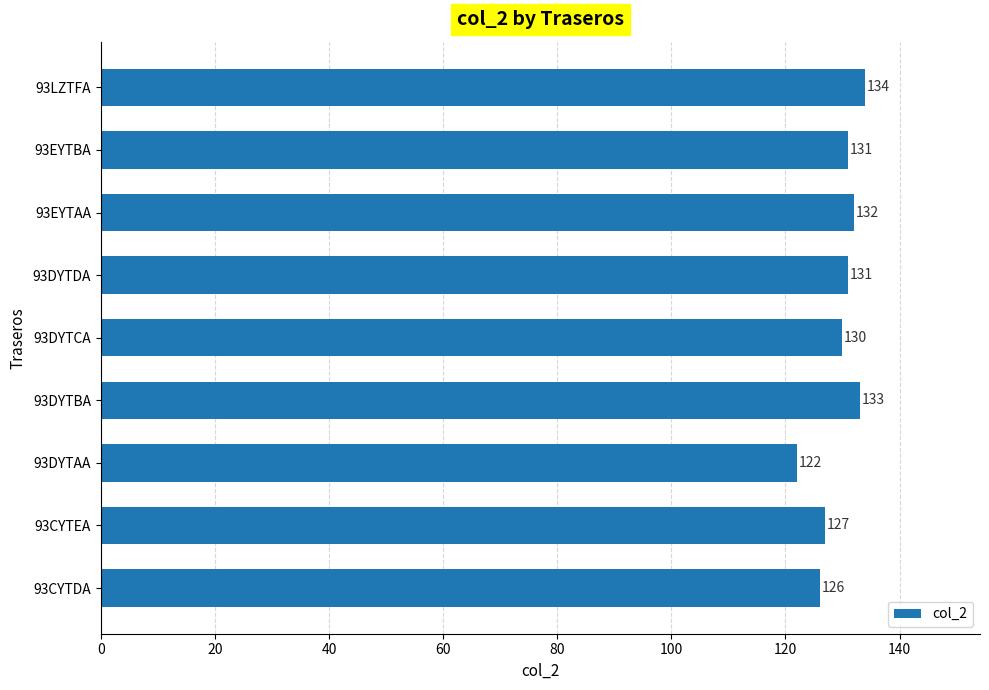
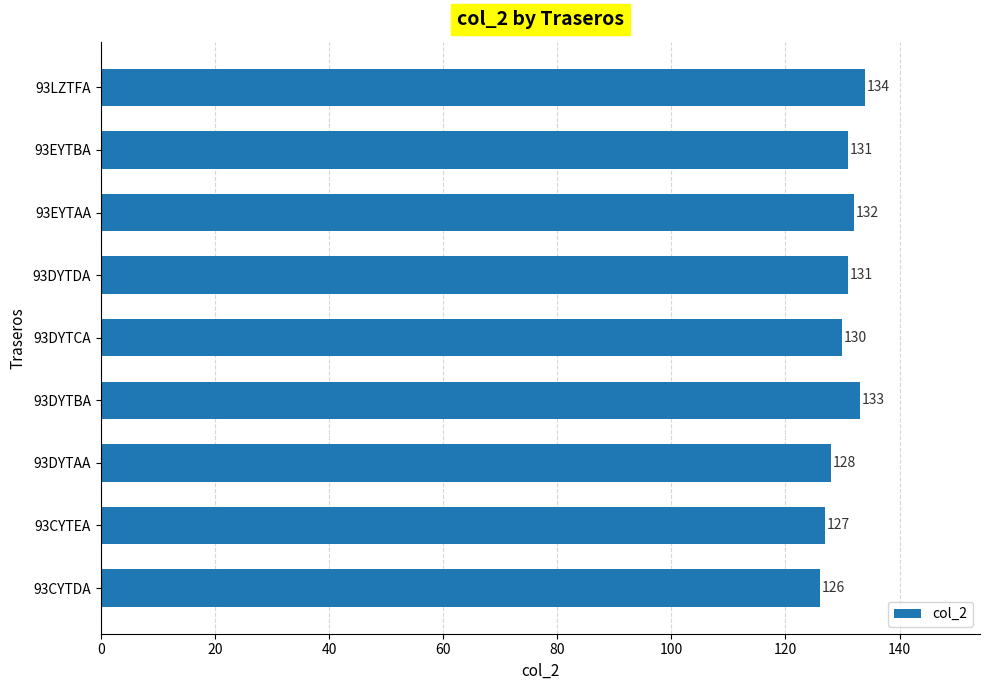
93DYTAA: 122 -> 128
